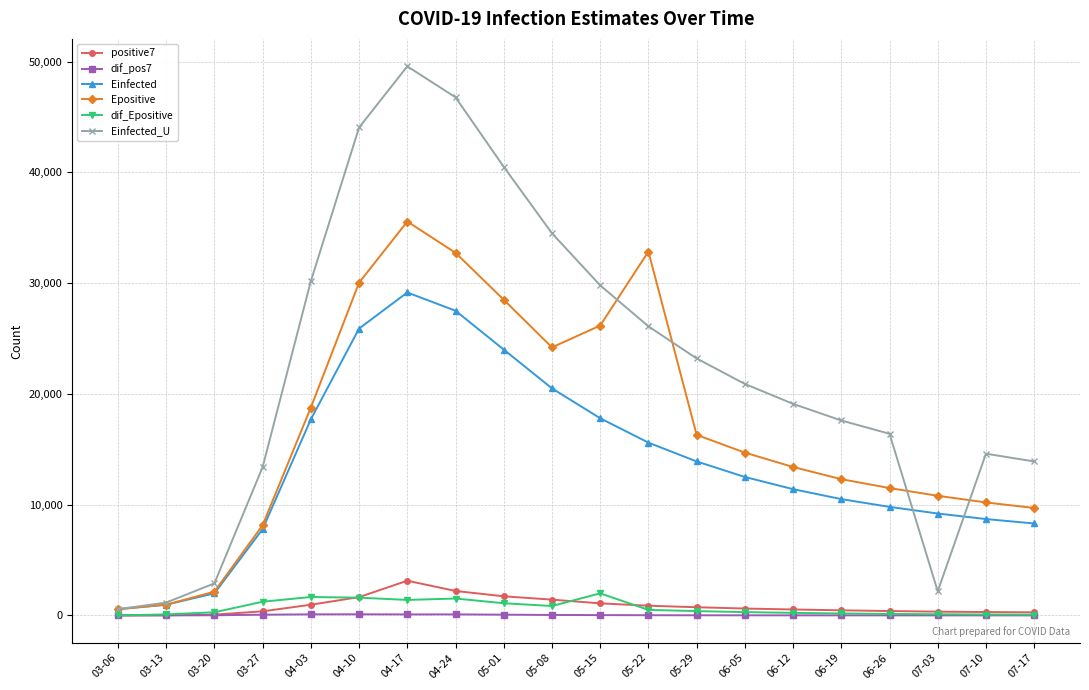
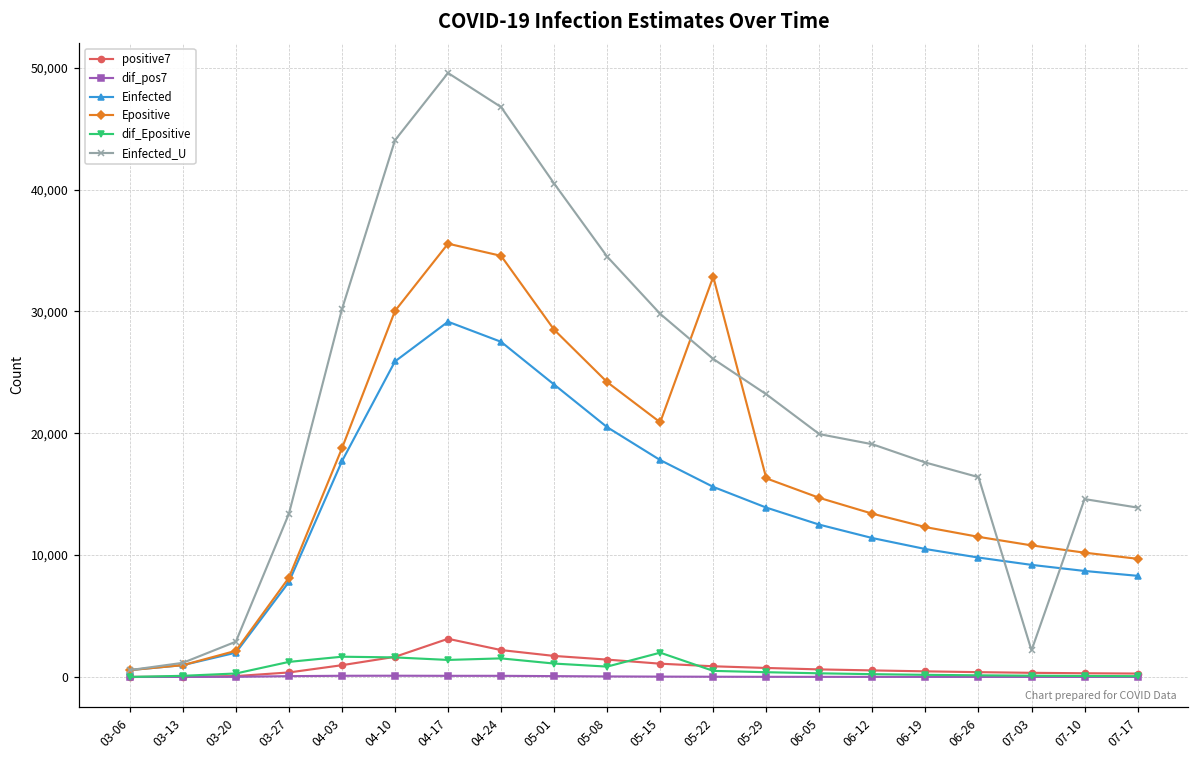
Epositive, 04-24: 32,700 -> 34,600
Epositive, 05-15: 26,200 -> 20,900
Einfected_U, 06-05: 20,900 -> 19,900
